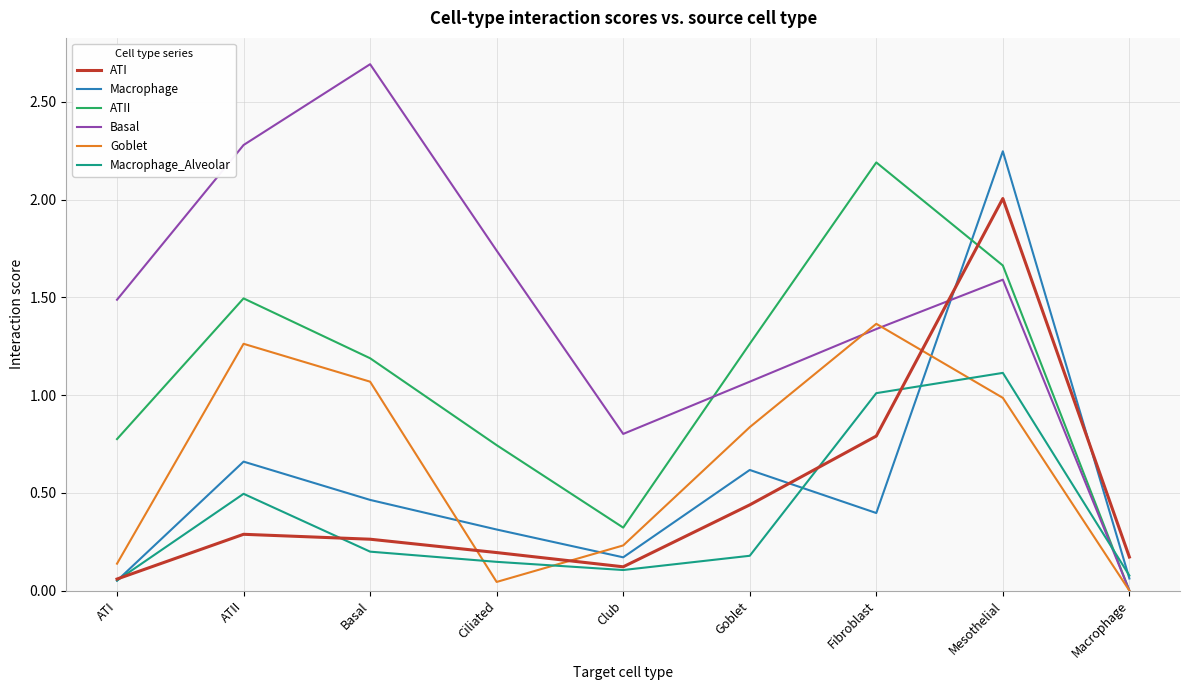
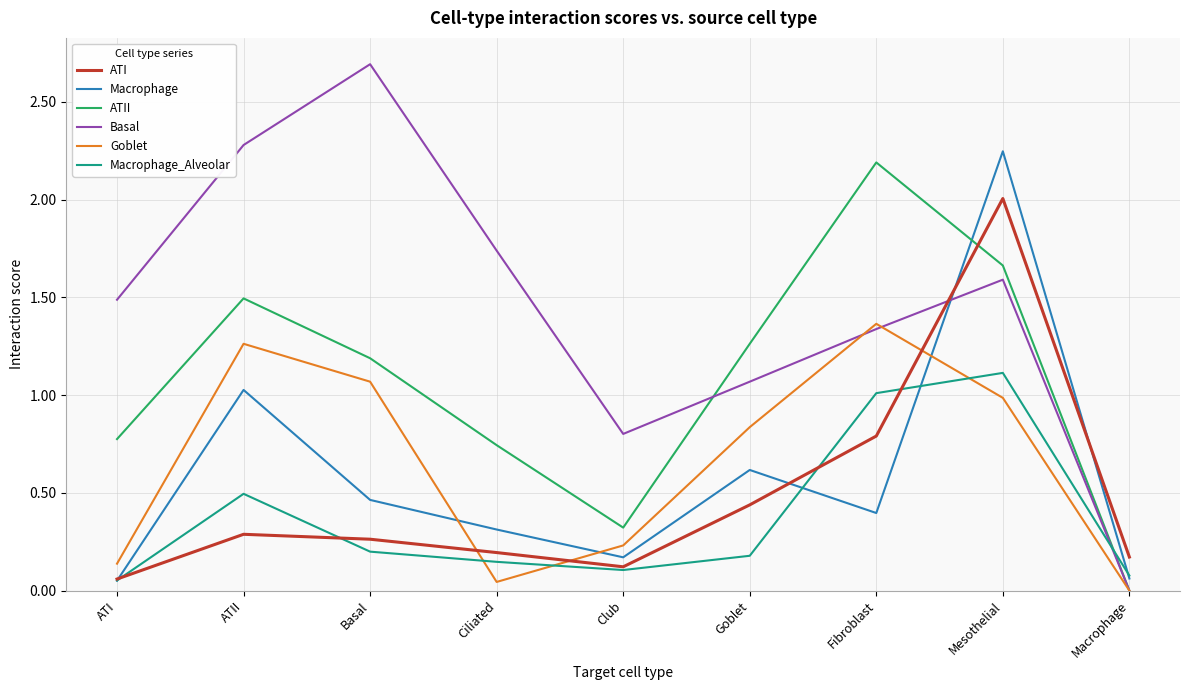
Macrophage, ATII: 0.66 -> 1.03
